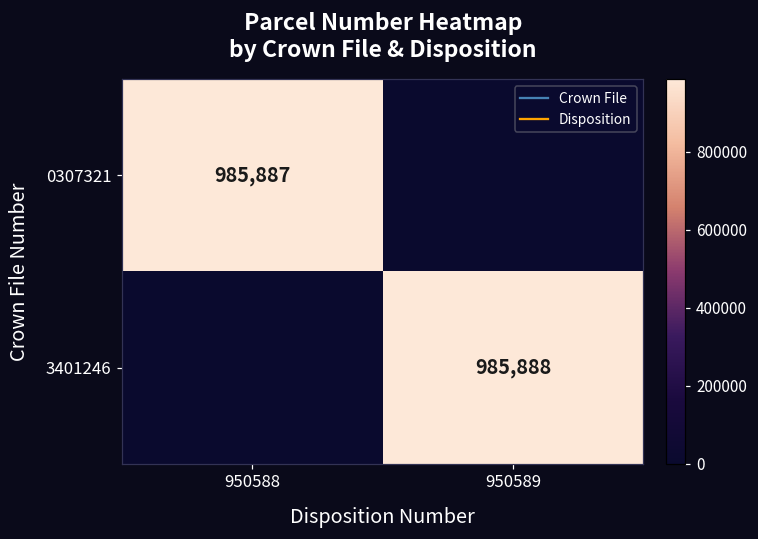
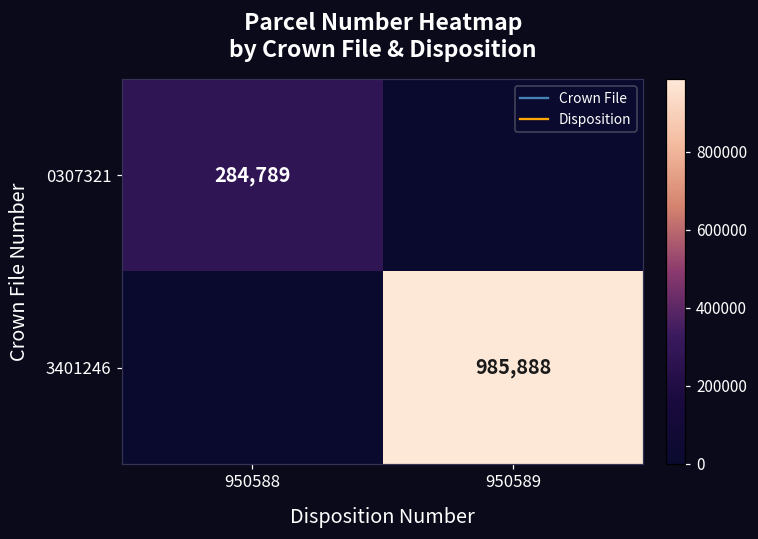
0307321, 950588: 985,887 -> 284,789
